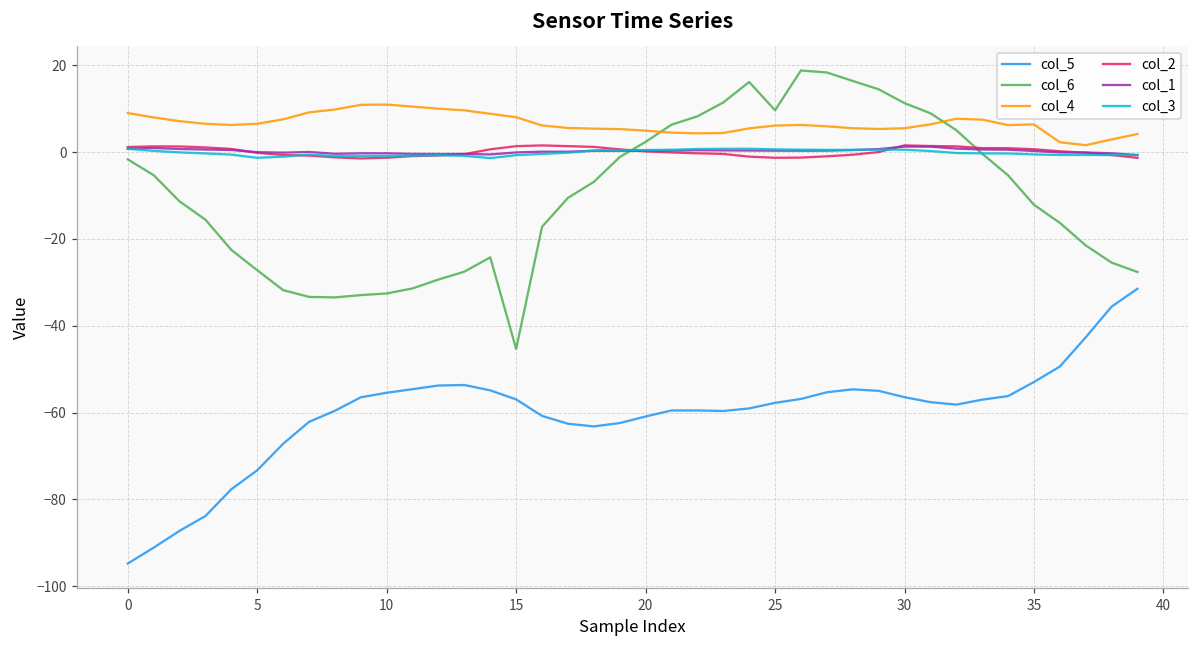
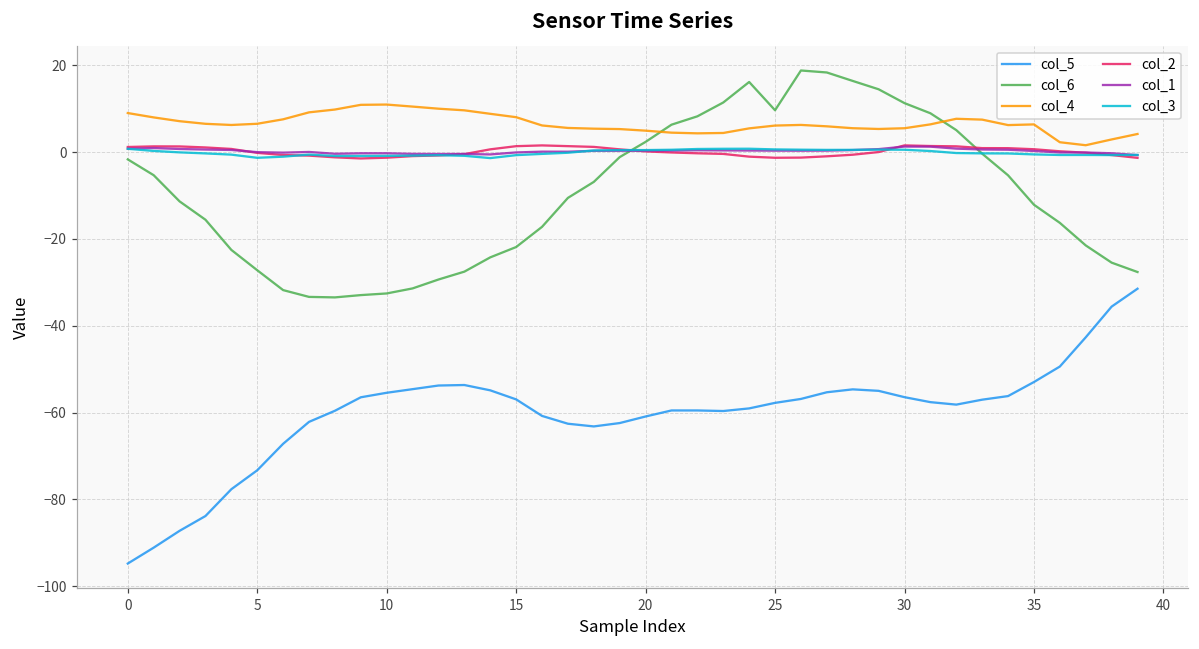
col_6, 15: -45 -> -22
